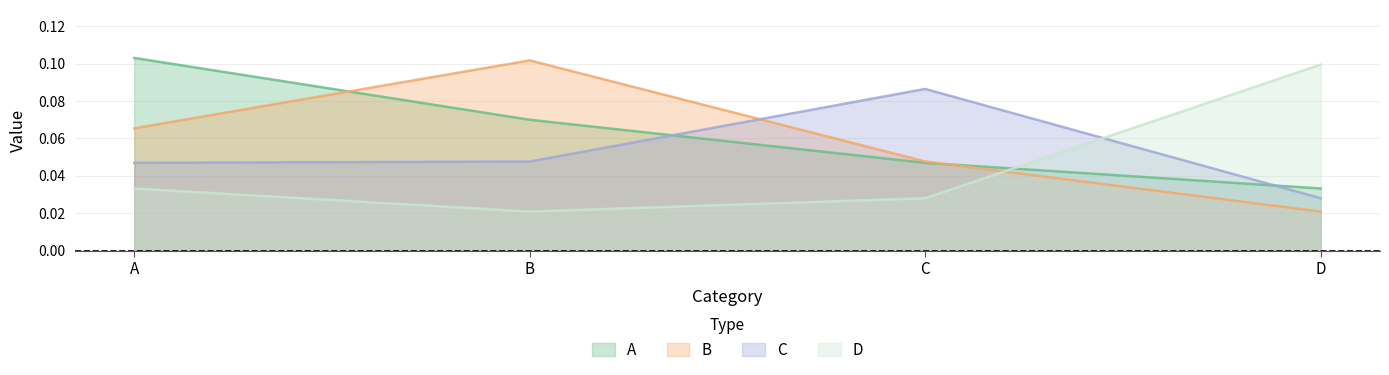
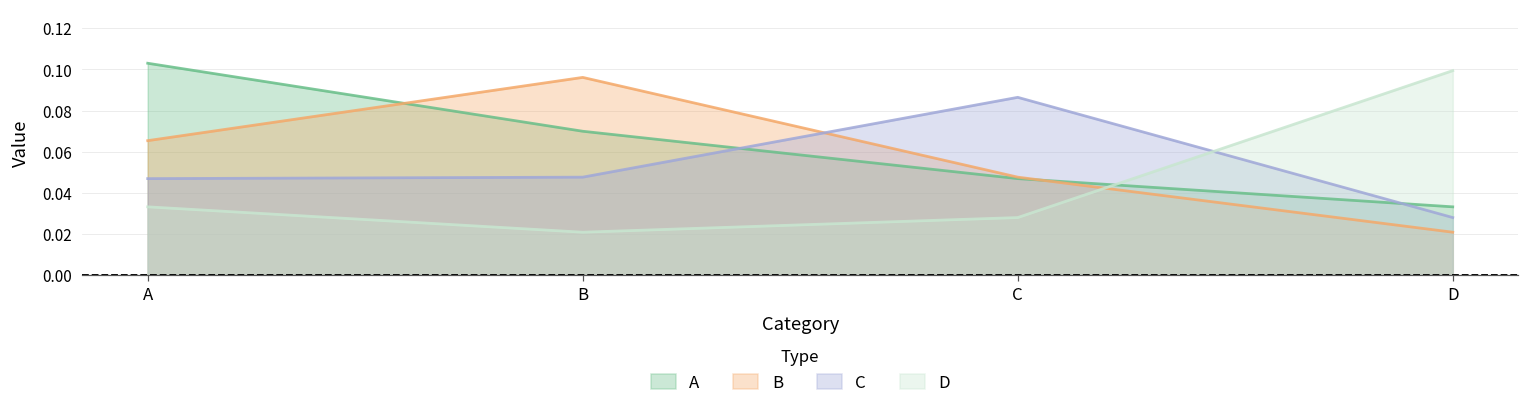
B, B: 0.102 -> 0.096
